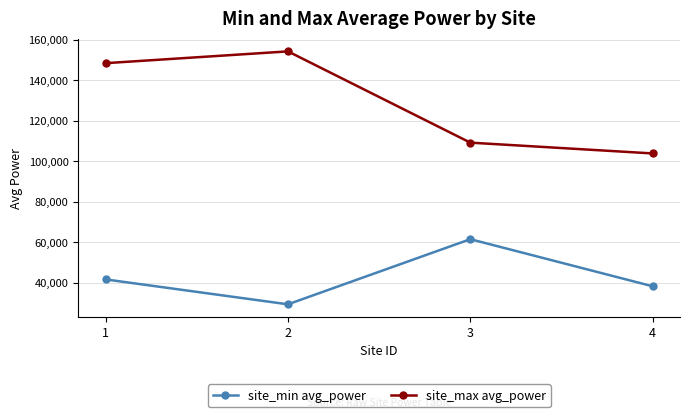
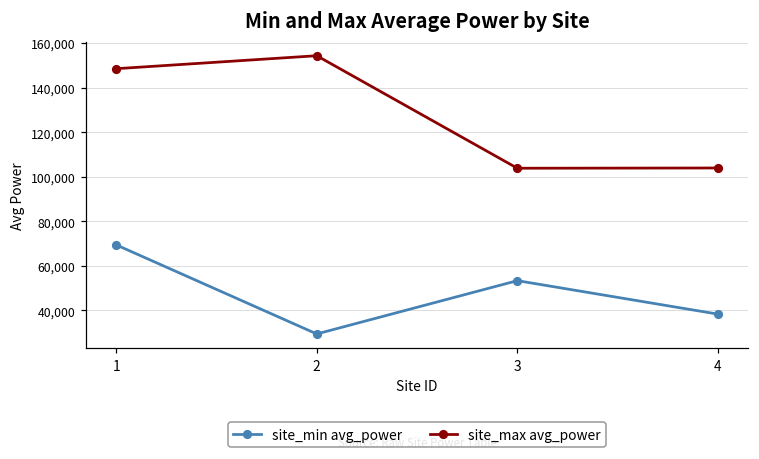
site_min avg_power, 1: 42,000 -> 69,000
site_min avg_power, 3: 62,000 -> 53,000
site_max avg_power, 3: 109,000 -> 104,000
